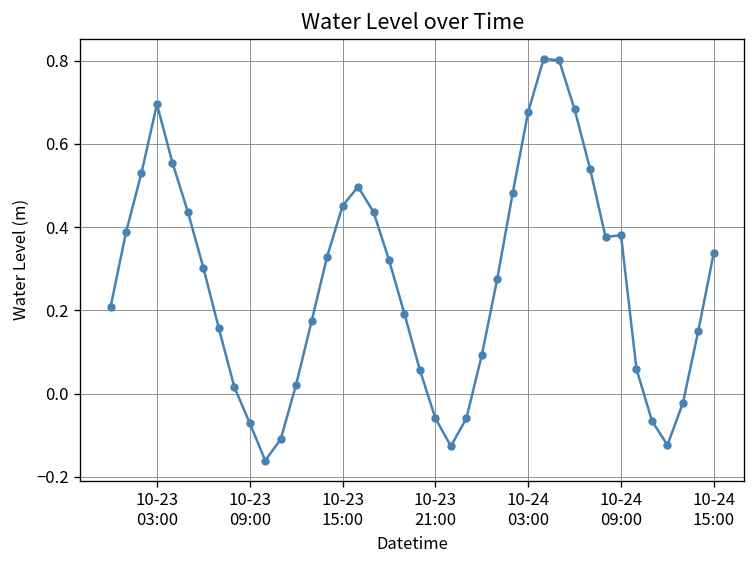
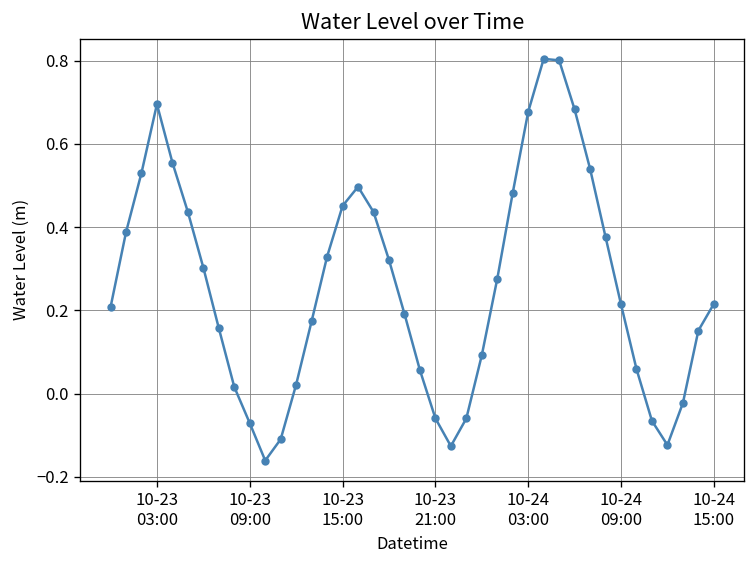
10-24 09:00: 0.38 -> 0.21
10-24 15:00: 0.34 -> 0.22
